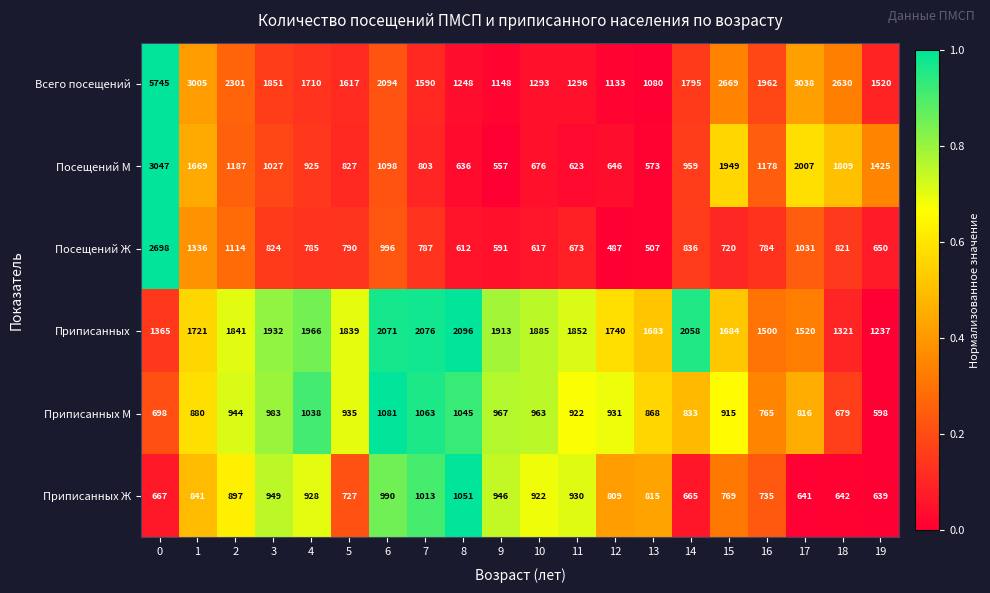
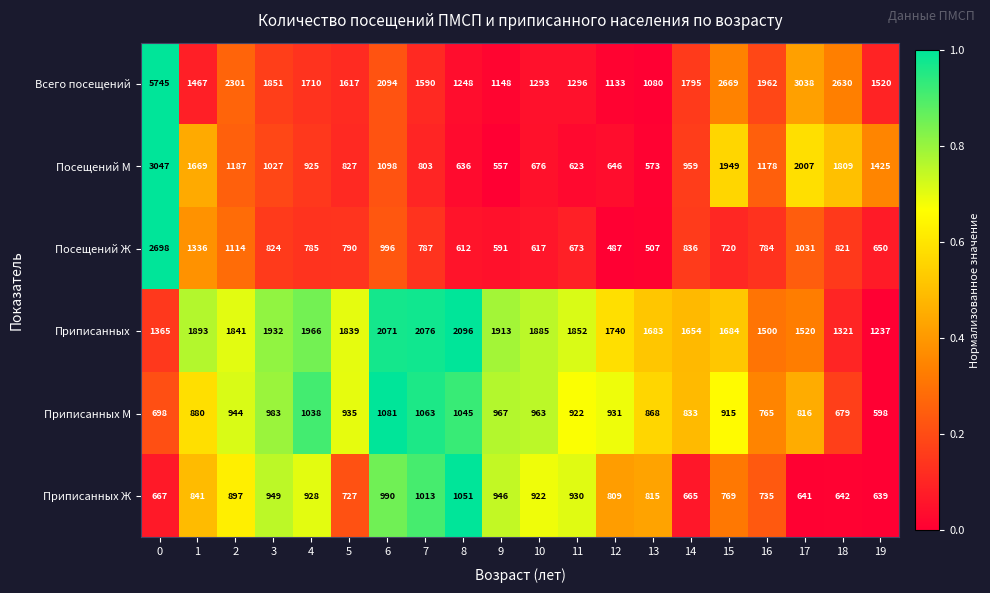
Всего посещений, 1: 3005 -> 1467
Приписанных, 1: 1721 -> 1893
Приписанных, 14: 2058 -> 1654
